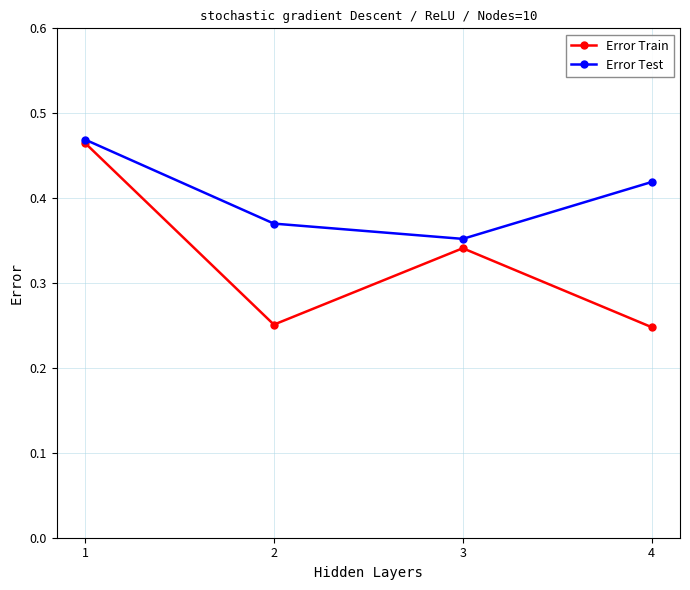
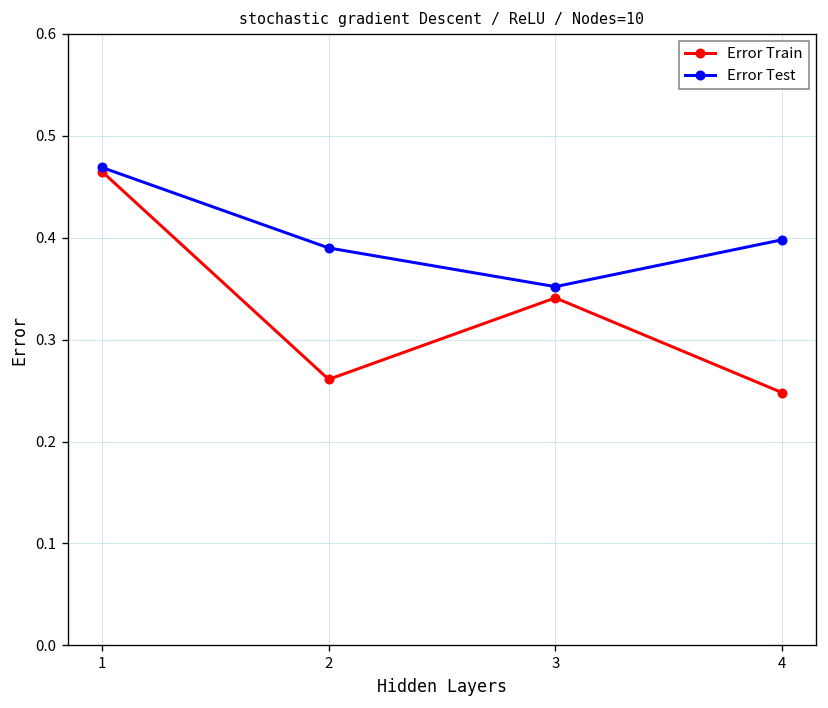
Error Train, 2: 0.25 -> 0.26
Error Test, 2: 0.37 -> 0.39
Error Test, 4: 0.42 -> 0.40
